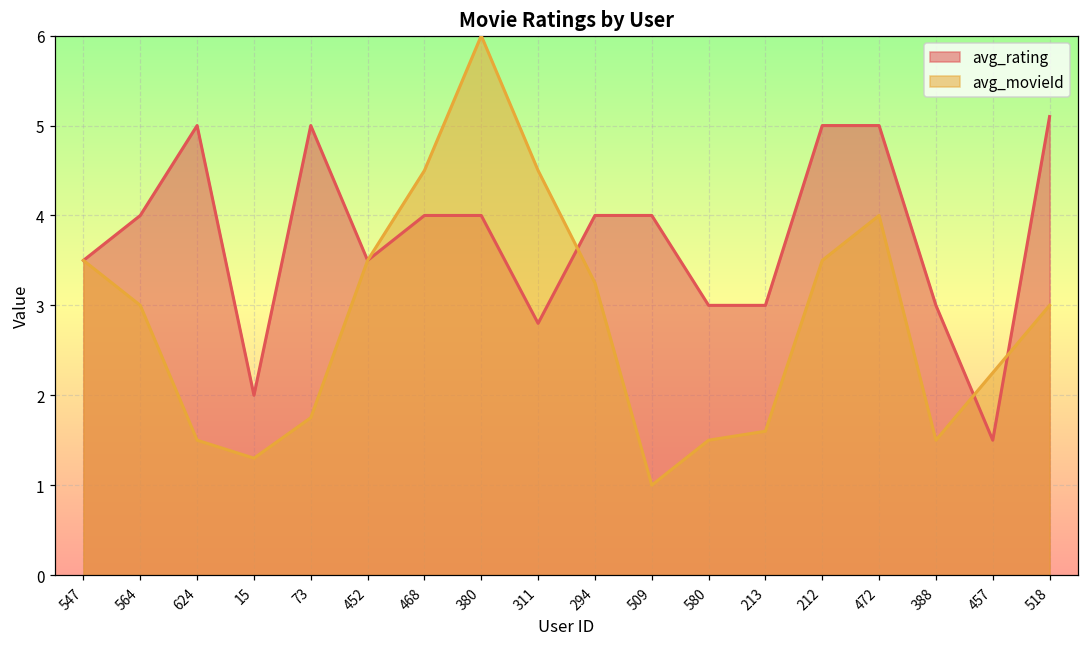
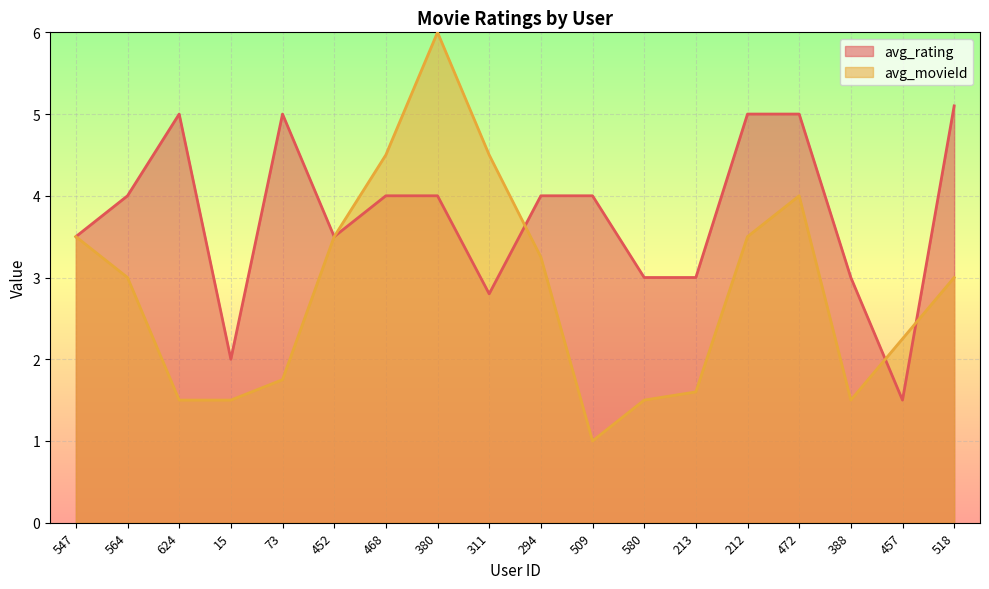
avg_movieId, 15: 1.3 -> 1.5
